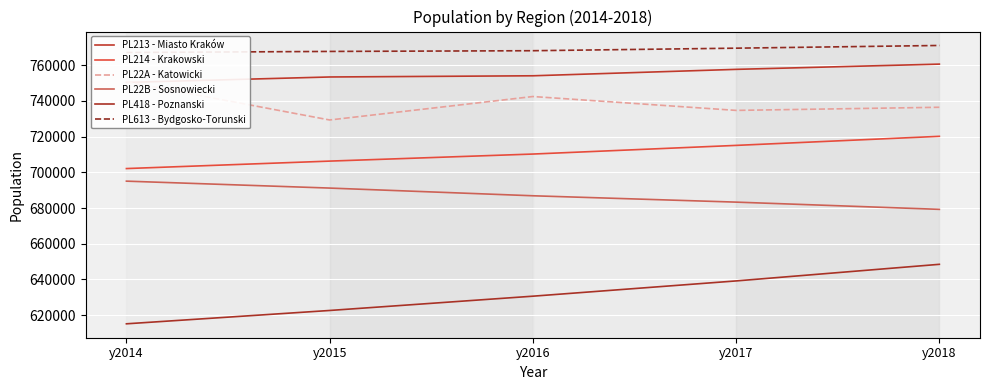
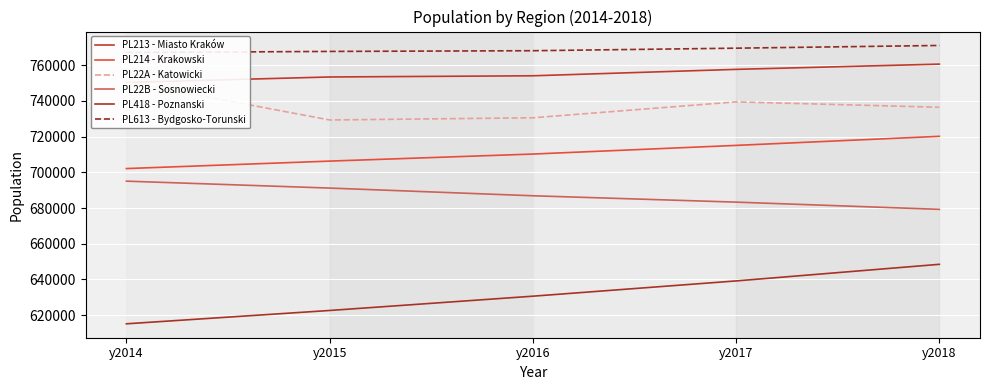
PL22A - Katowicki, y2016: 742000 -> 731000
PL22A - Katowicki, y2017: 735000 -> 739000
